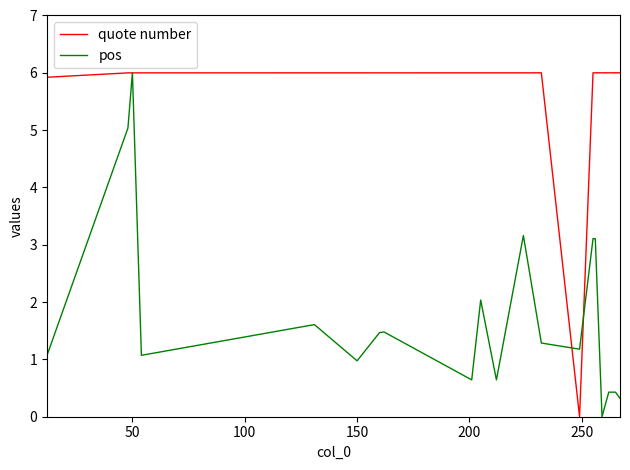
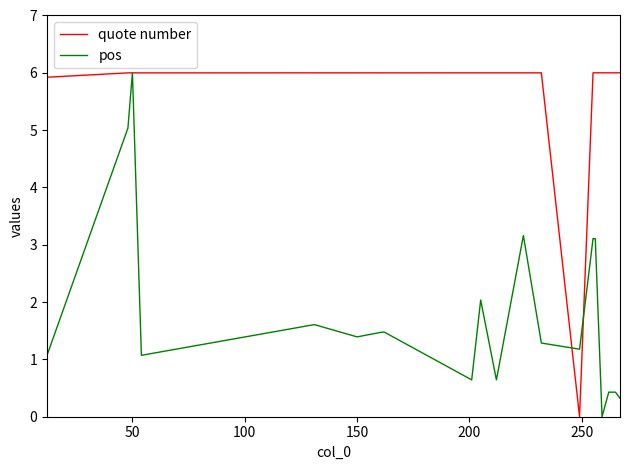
pos, 150: 1.0 -> 1.4
